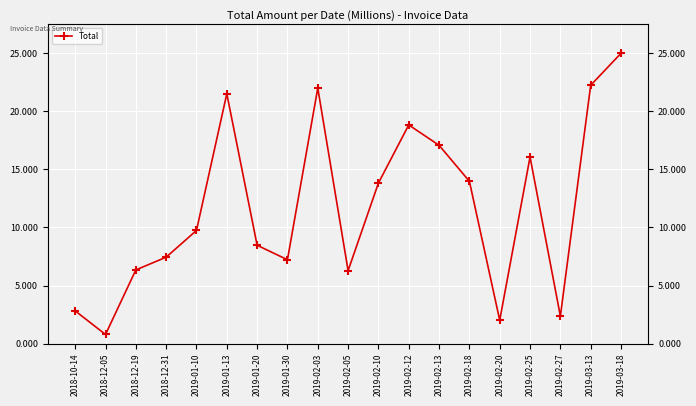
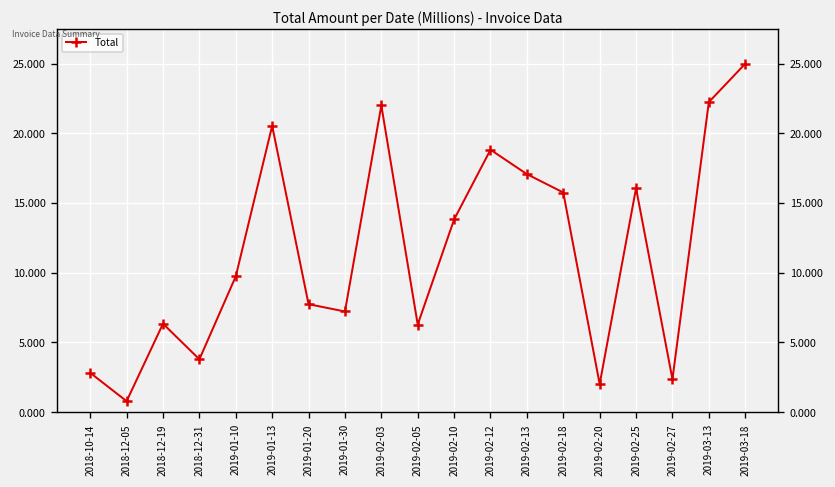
2018-12-31: 7.4 -> 3.8
2019-01-13: 21.5 -> 20.5
2019-01-20: 8.5 -> 7.7
2019-02-18: 14.0 -> 15.8
